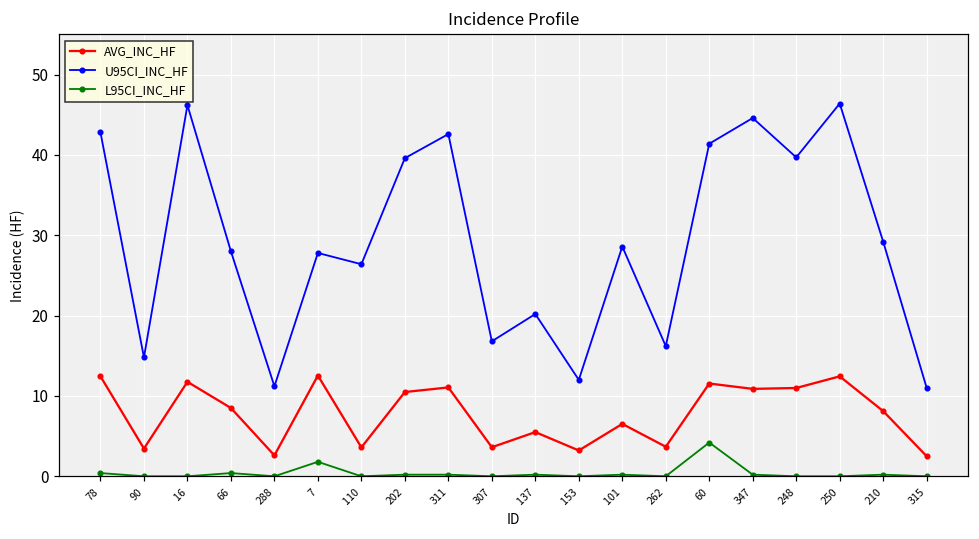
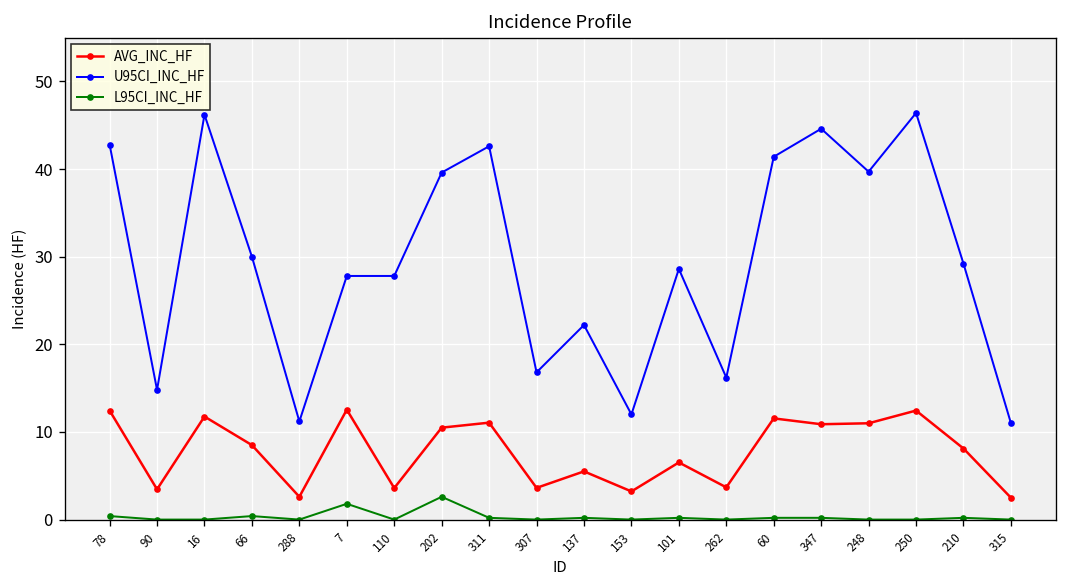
U95CI_INC_HF, 66: 28 -> 30
U95CI_INC_HF, 110: 26 -> 28
L95CI_INC_HF, 202: 0 -> 3
U95CI_INC_HF, 137: 20 -> 22
L95CI_INC_HF, 60: 4 -> 0
